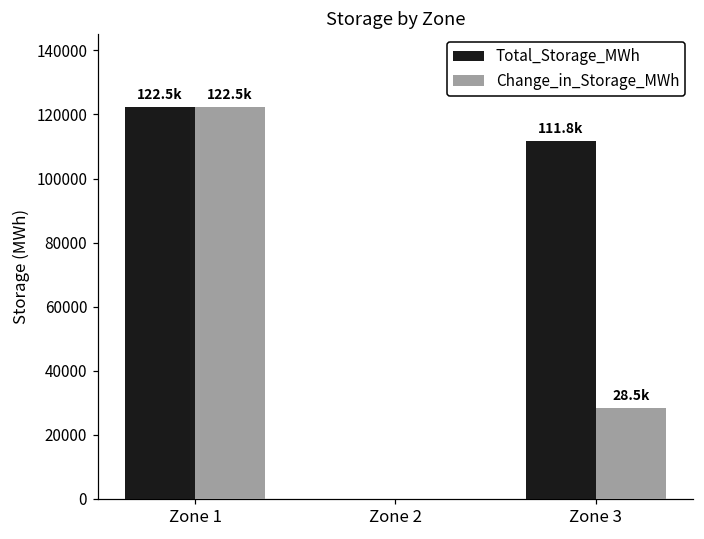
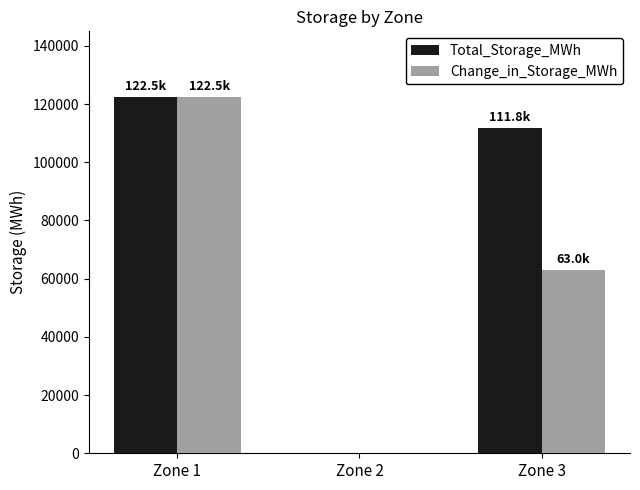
Change_in_Storage_MWh, Zone 3: 28.5k -> 63.0k
